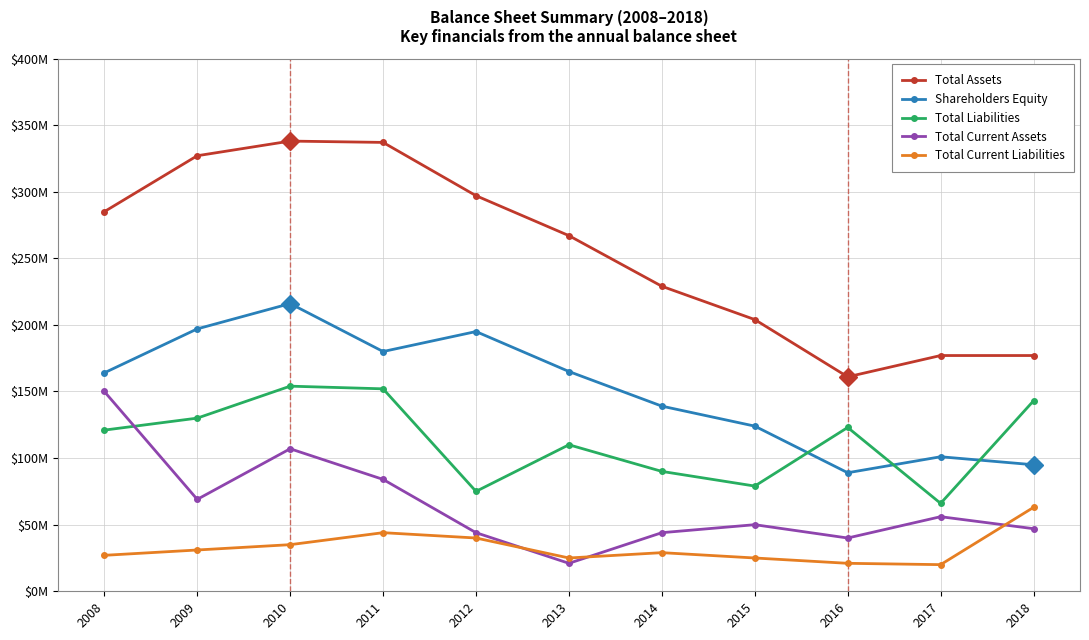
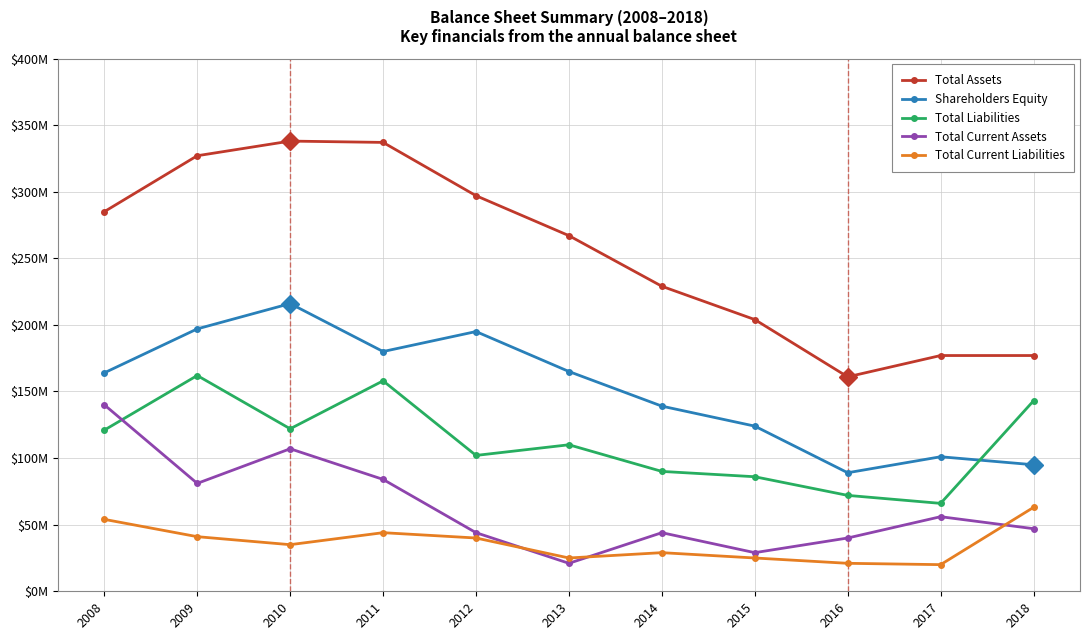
Total Current Assets, 2008: $150000000 -> $140000000
Total Current Liabilities, 2008: $27000000 -> $54000000
Total Liabilities, 2009: $130000000 -> $162000000
Total Current Assets, 2009: $69000000 -> $81000000
Total Current Liabilities, 2009: $31000000 -> $41000000
Total Liabilities, 2010: $154000000 -> $122000000
Total Liabilities, 2011: $152000000 -> $158000000
Total Liabilities, 2012: $75000000 -> $102000000
Total Liabilities, 2015: $79000000 -> $86000000
Total Current Assets, 2015: $50000000 -> $29000000
Total Liabilities, 2016: $123000000 -> $72000000
